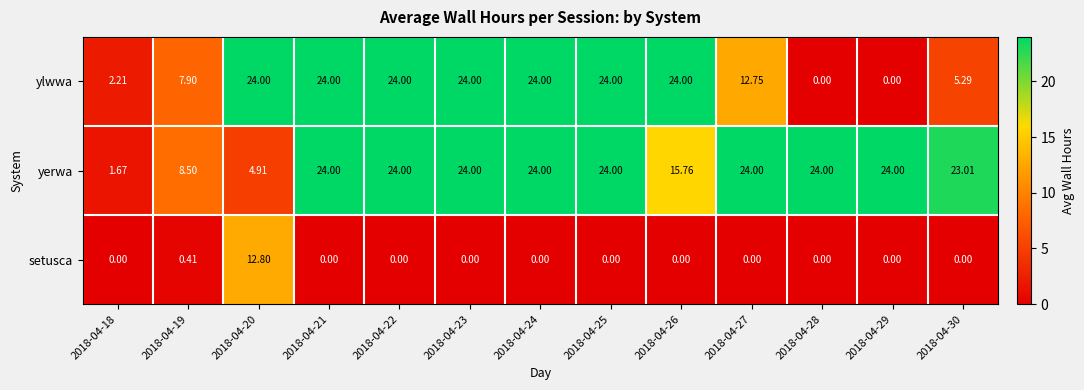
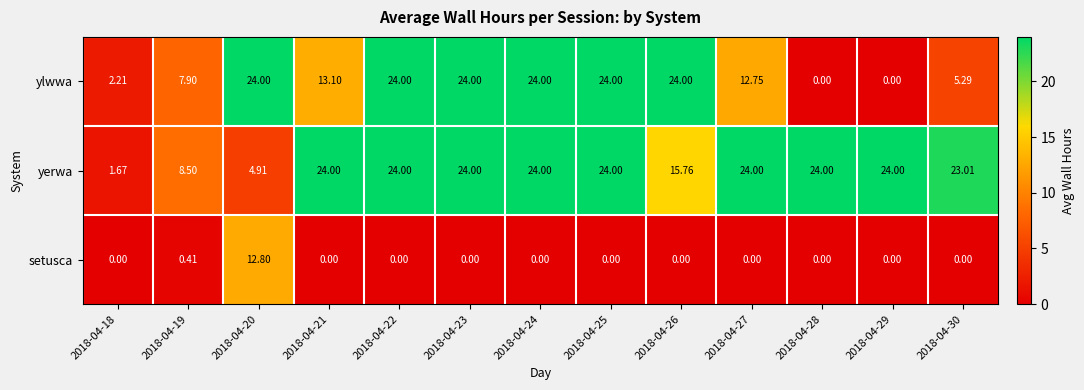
ylwwa, 2018-04-21: 24.00 -> 13.10
